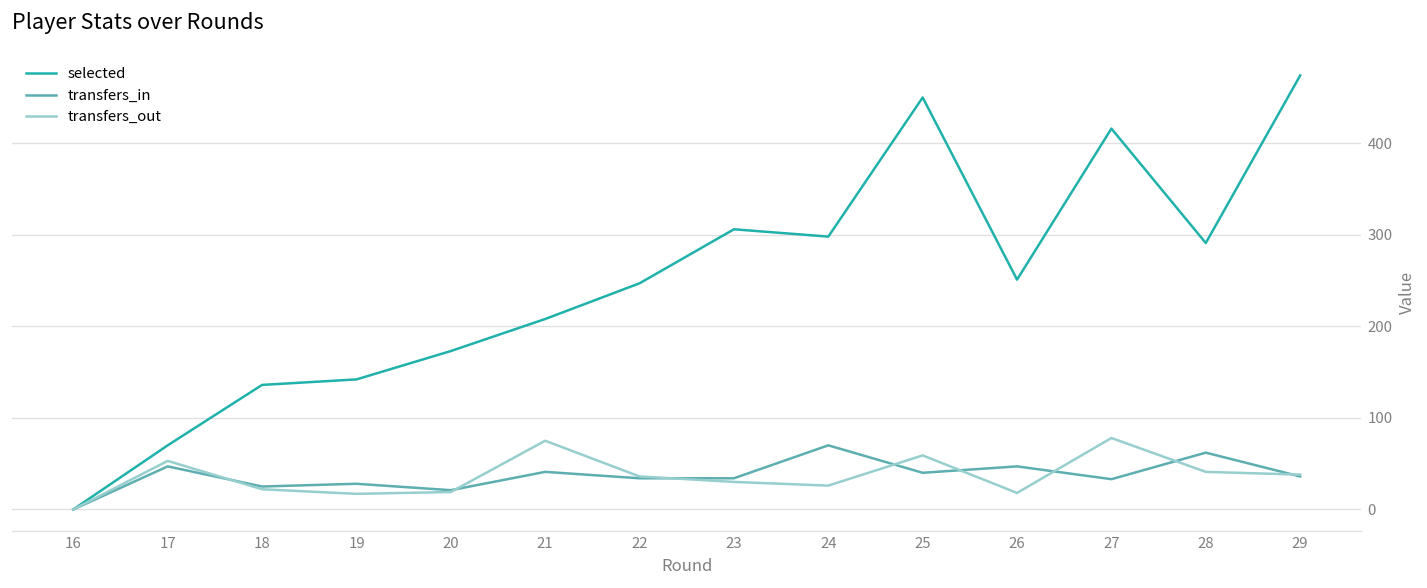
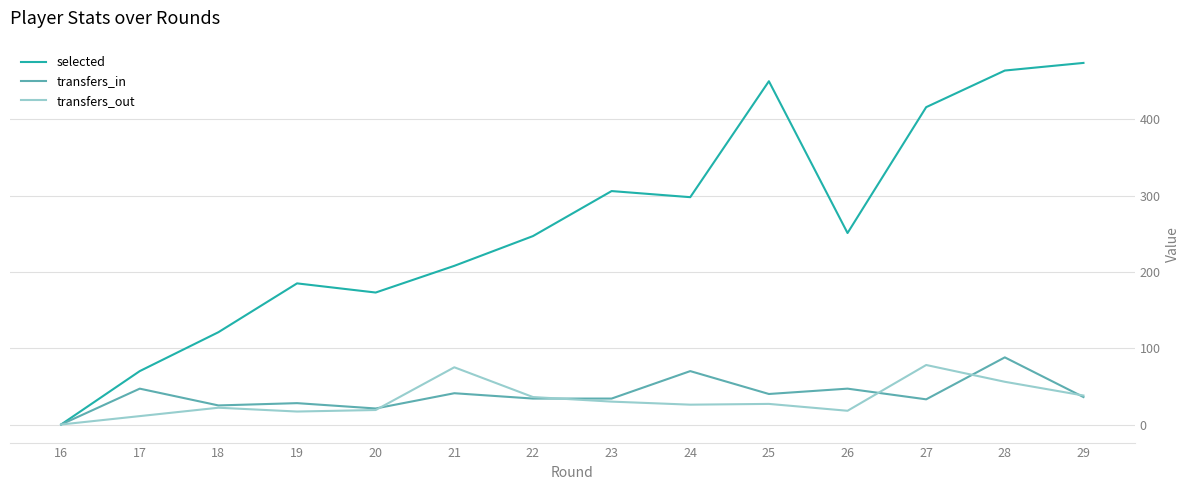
transfers_out, 17: 50 -> 10
selected, 18: 140 -> 120
selected, 19: 140 -> 190
transfers_out, 25: 60 -> 30
selected, 28: 290 -> 460
transfers_in, 28: 60 -> 90
transfers_out, 28: 40 -> 60
